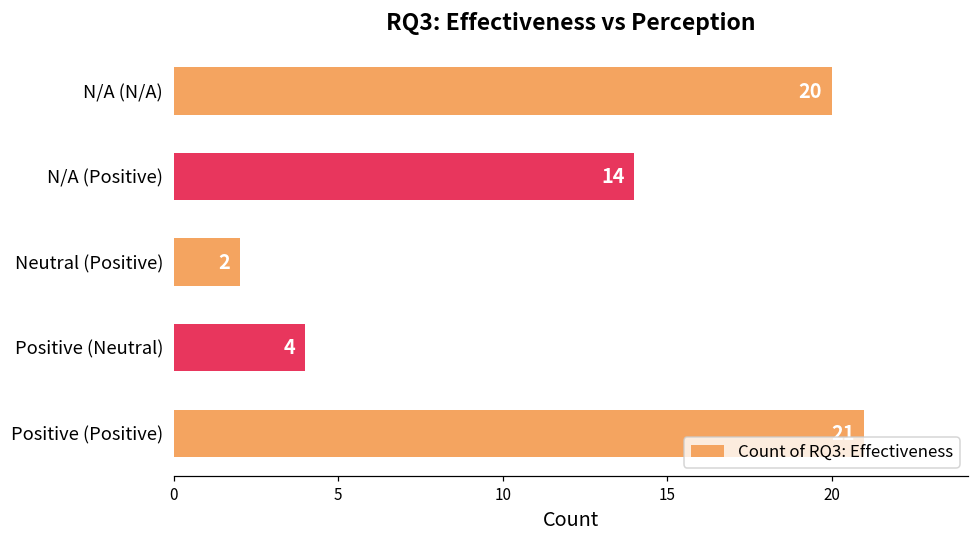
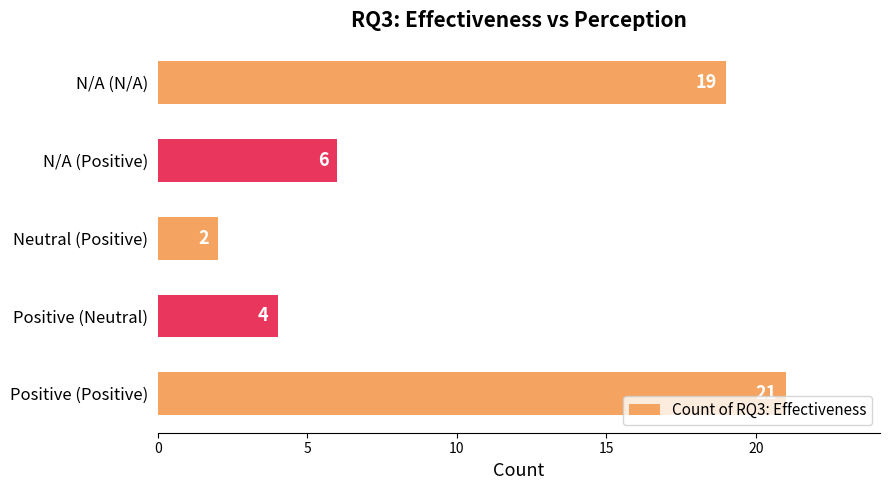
N/A (N/A): 20 -> 19
N/A (Positive): 14 -> 6
